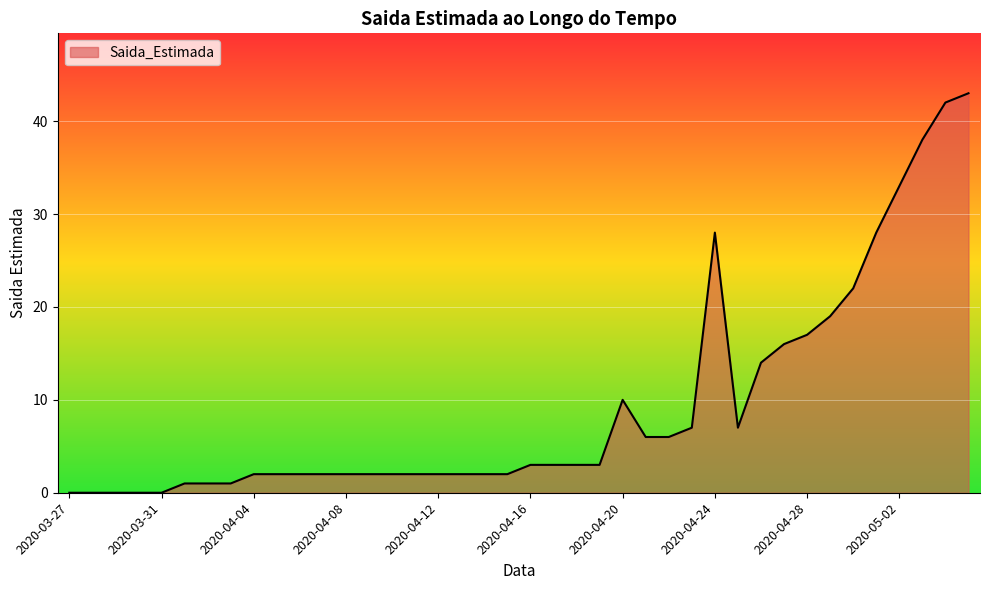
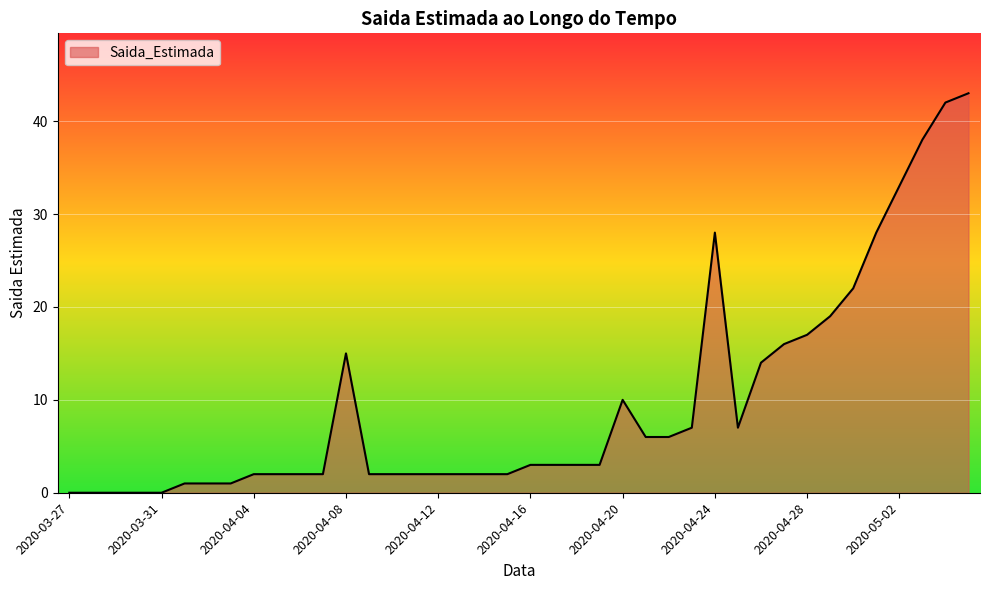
2020-04-08: 2 -> 15
